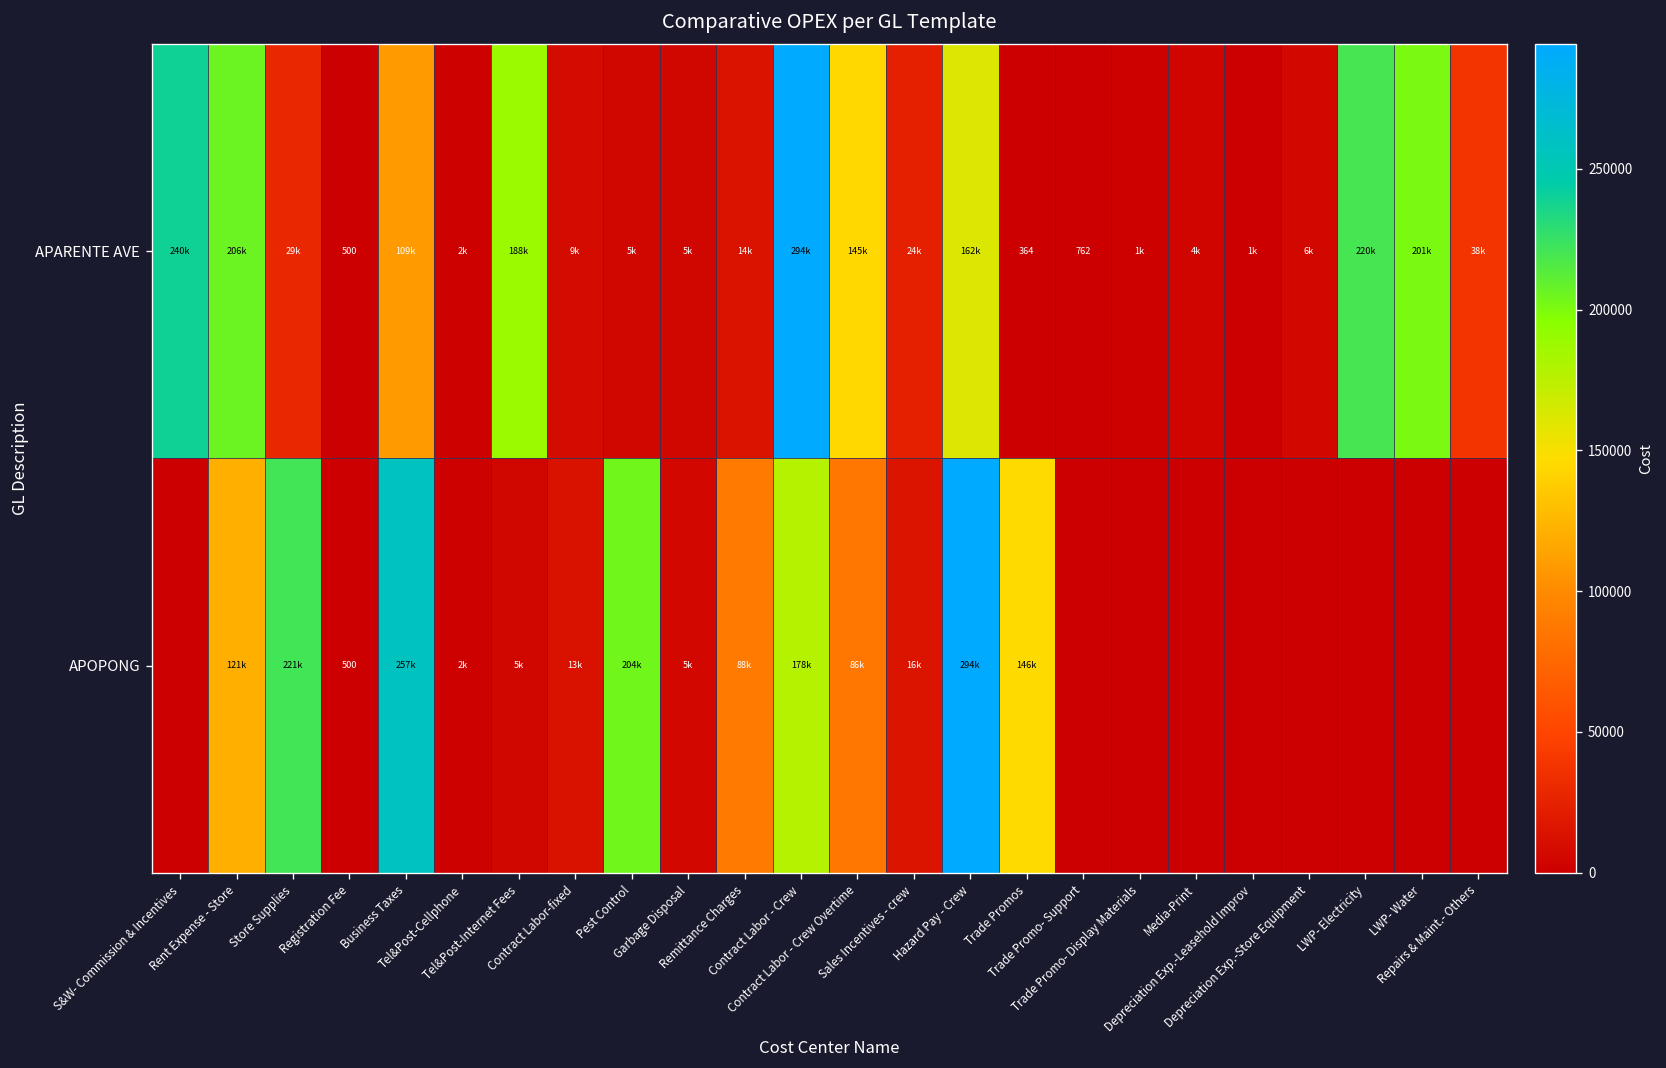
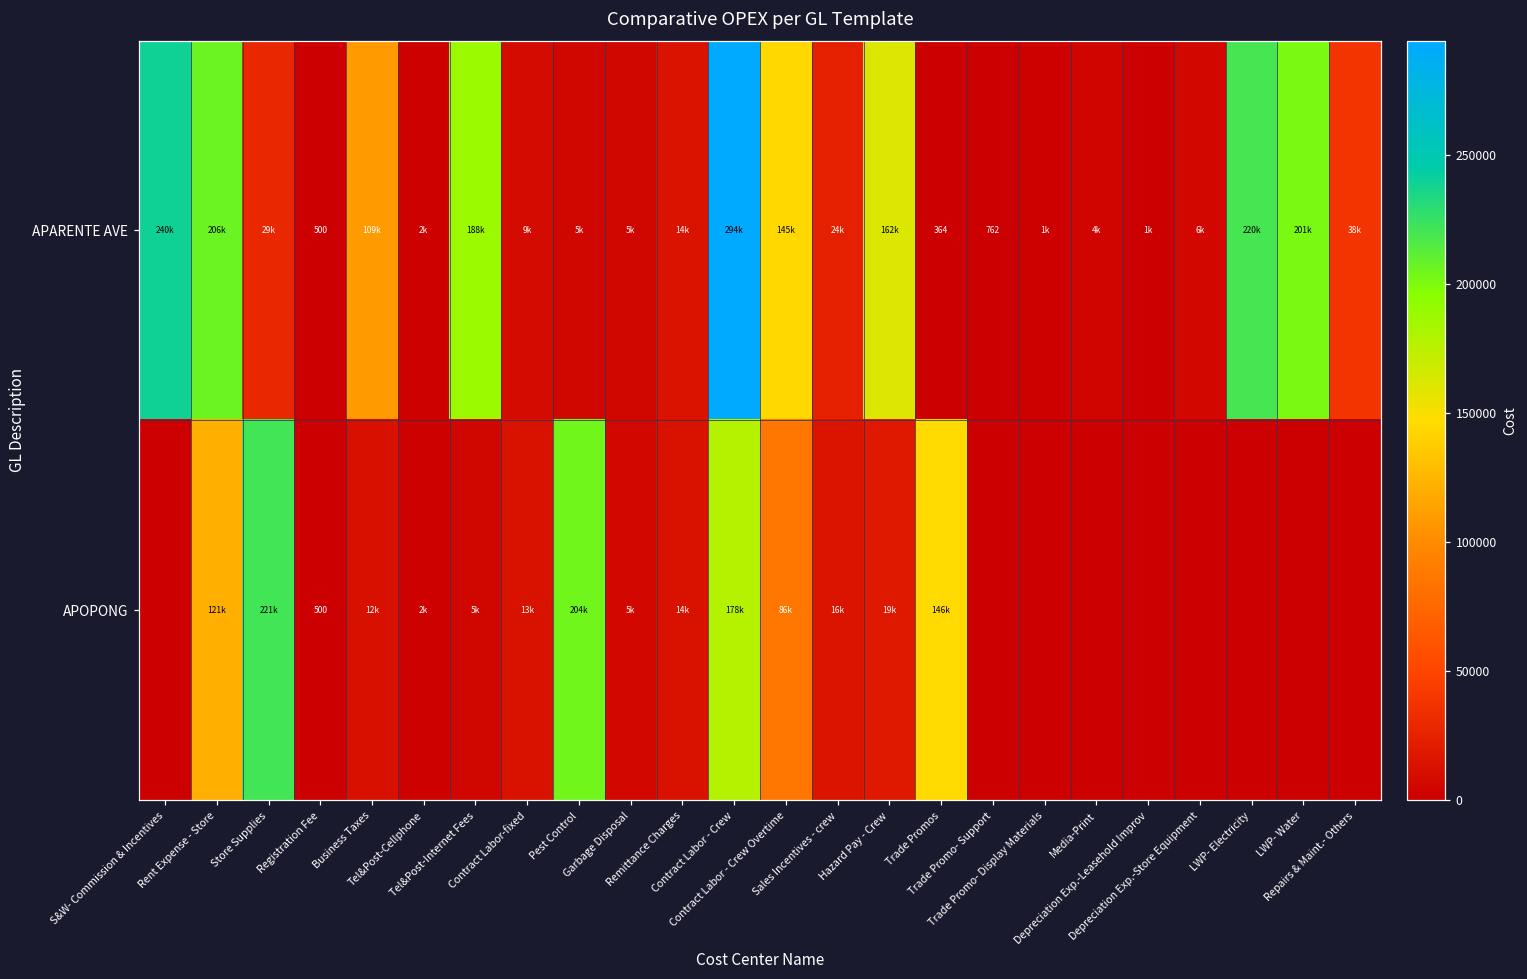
APOPONG, Business Taxes: 257k -> 12k
APOPONG, Remittance Charges: 88k -> 14k
APOPONG, Hazard Pay - Crew: 294k -> 19k
